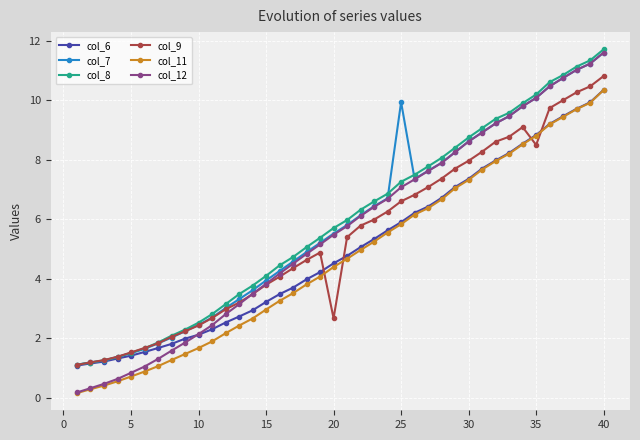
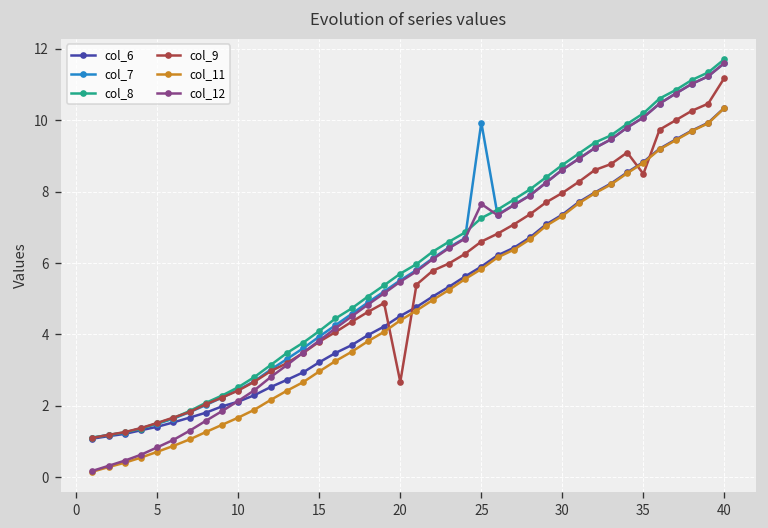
col_12, 25: 7.1 -> 7.7
col_9, 40: 10.8 -> 11.2
